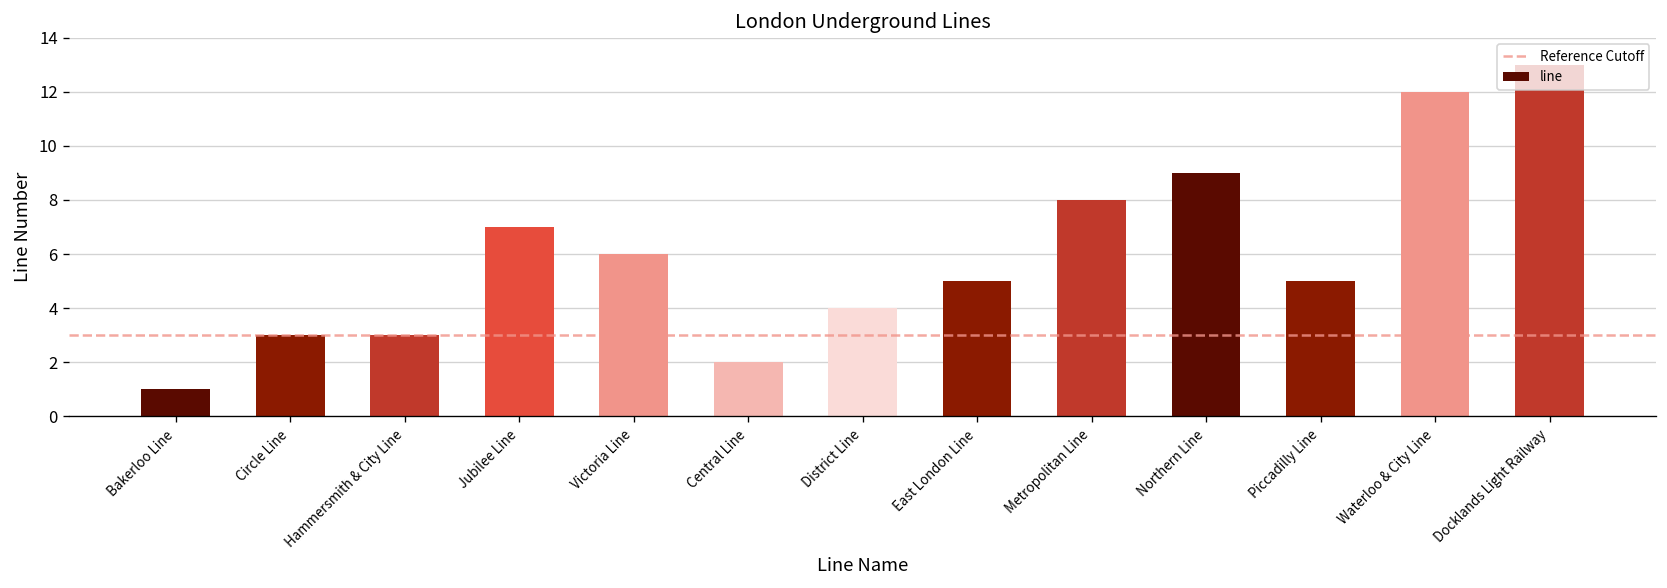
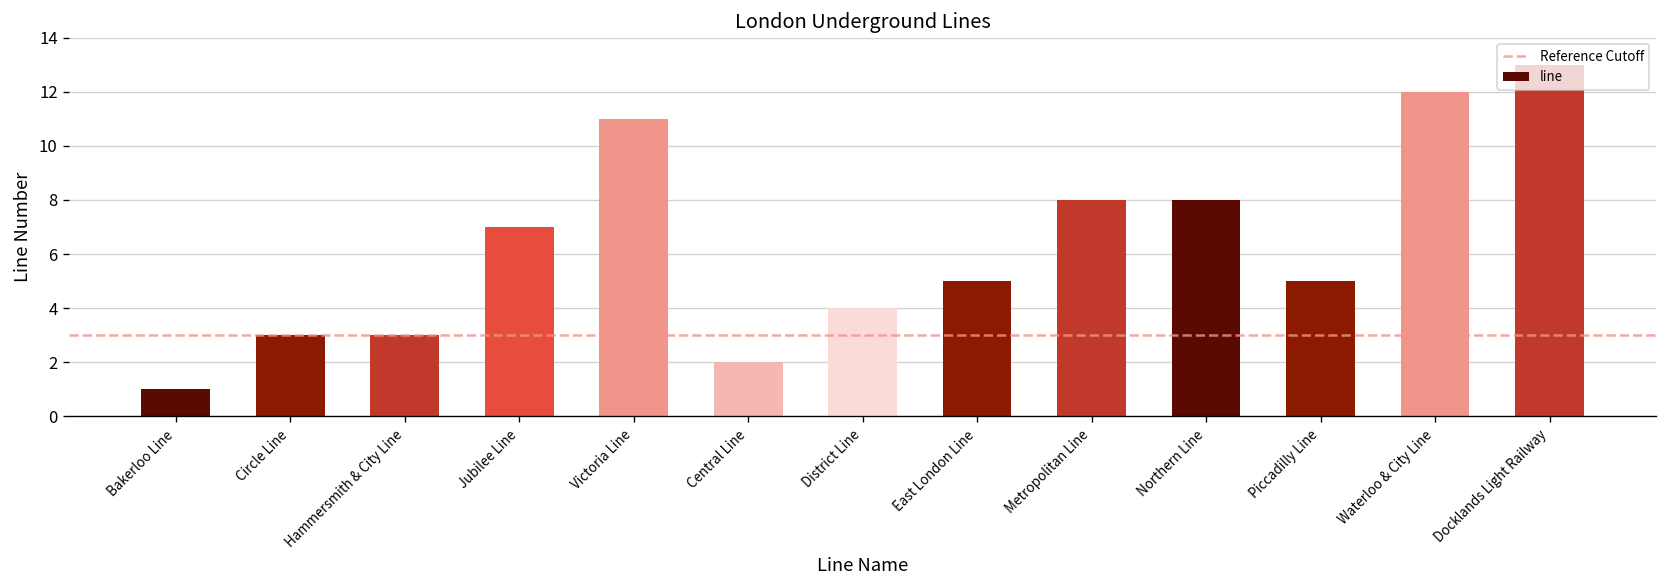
Victoria Line: 6 -> 11
Northern Line: 9 -> 8
